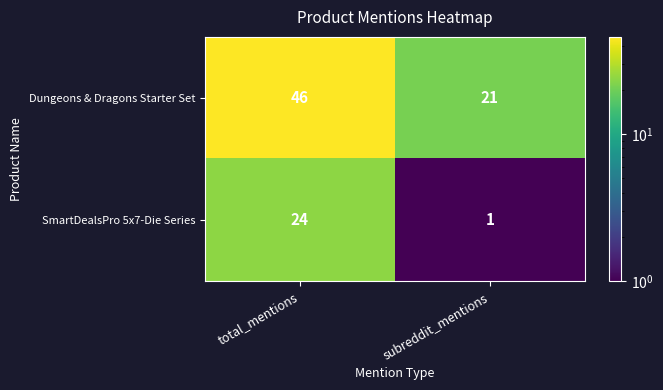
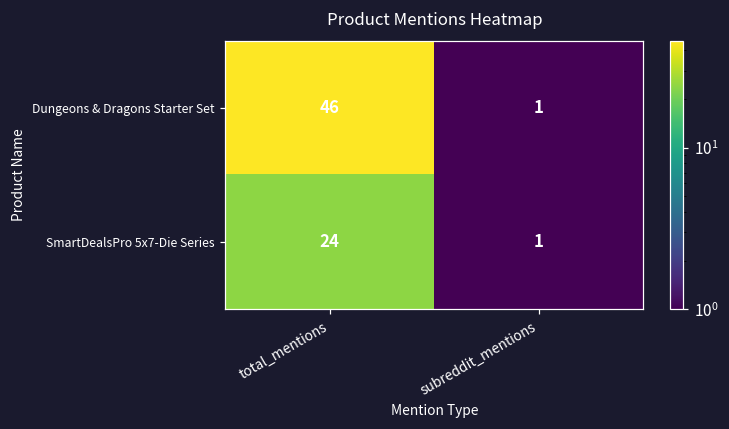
Dungeons & Dragons Starter Set, subreddit_mentions: 21 -> 1
